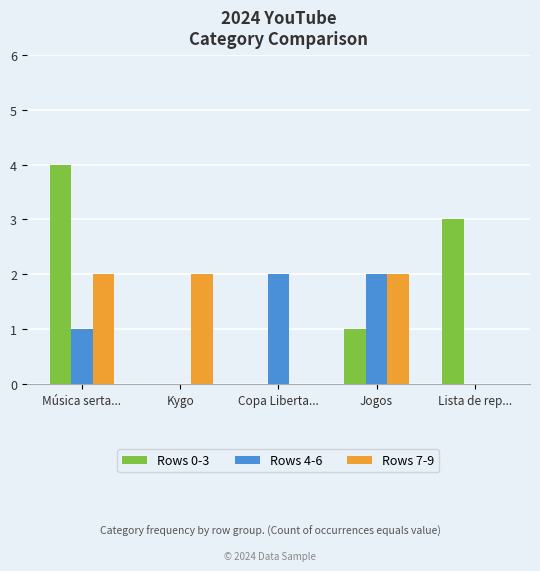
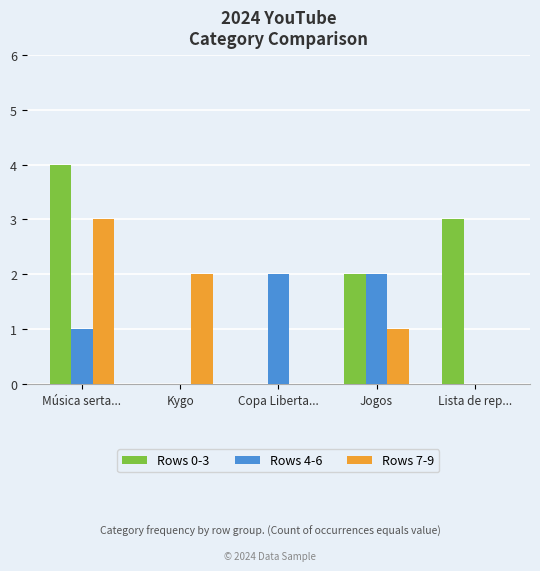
Rows 7-9, Música serta...: 2 -> 3
Rows 0-3, Jogos: 1 -> 2
Rows 7-9, Jogos: 2 -> 1
